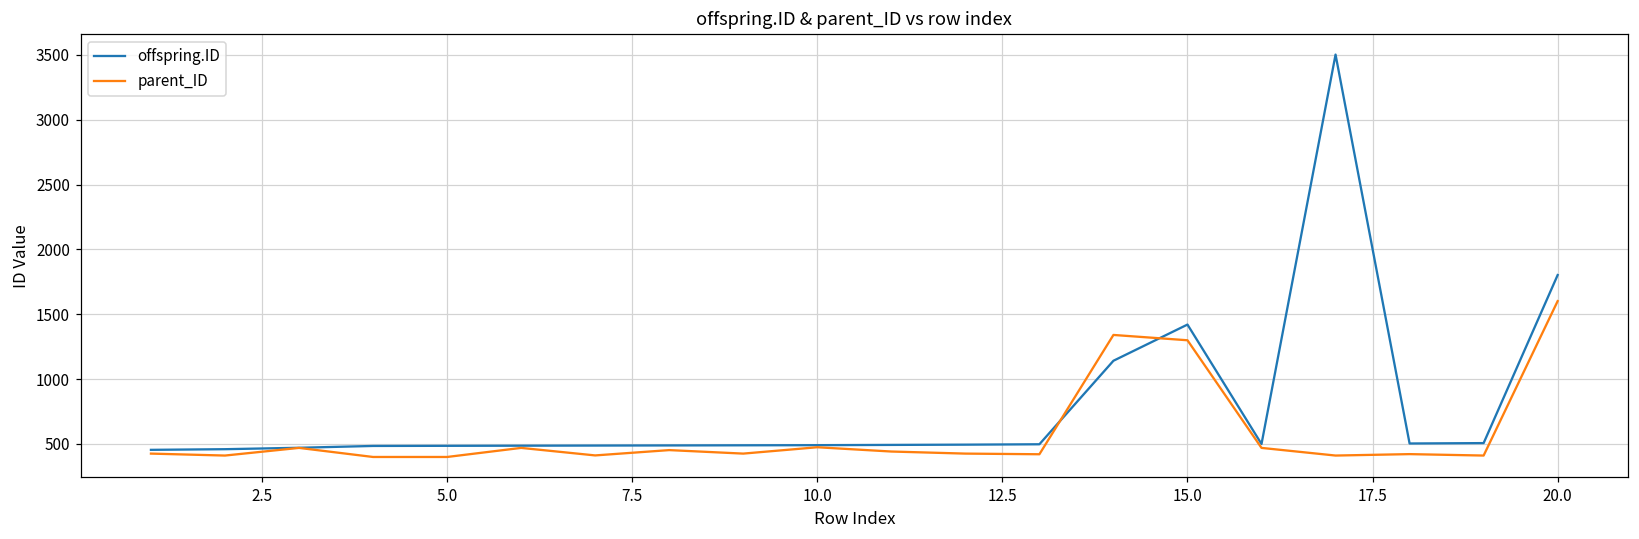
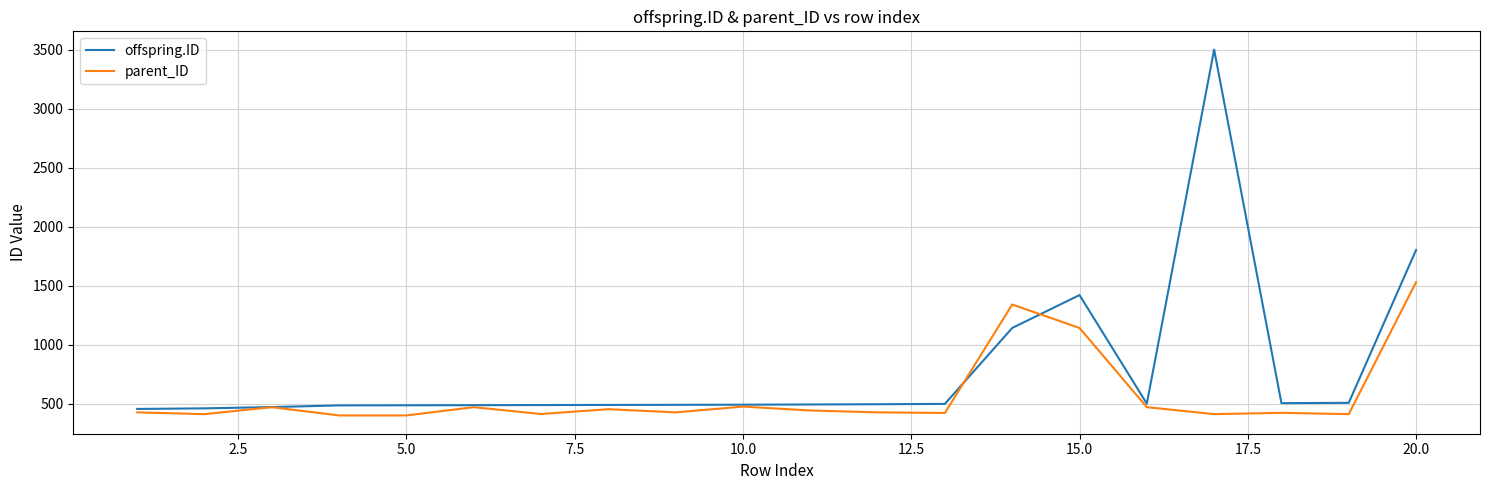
parent_ID, 15.0: 1300 -> 1140
parent_ID, 20.0: 1600 -> 1530
